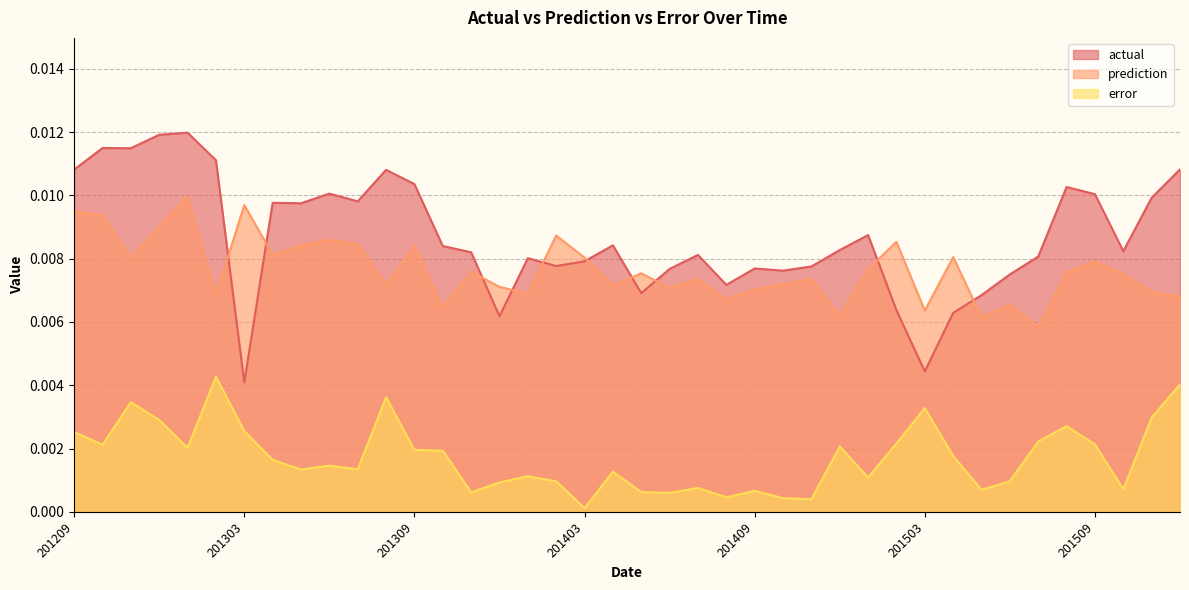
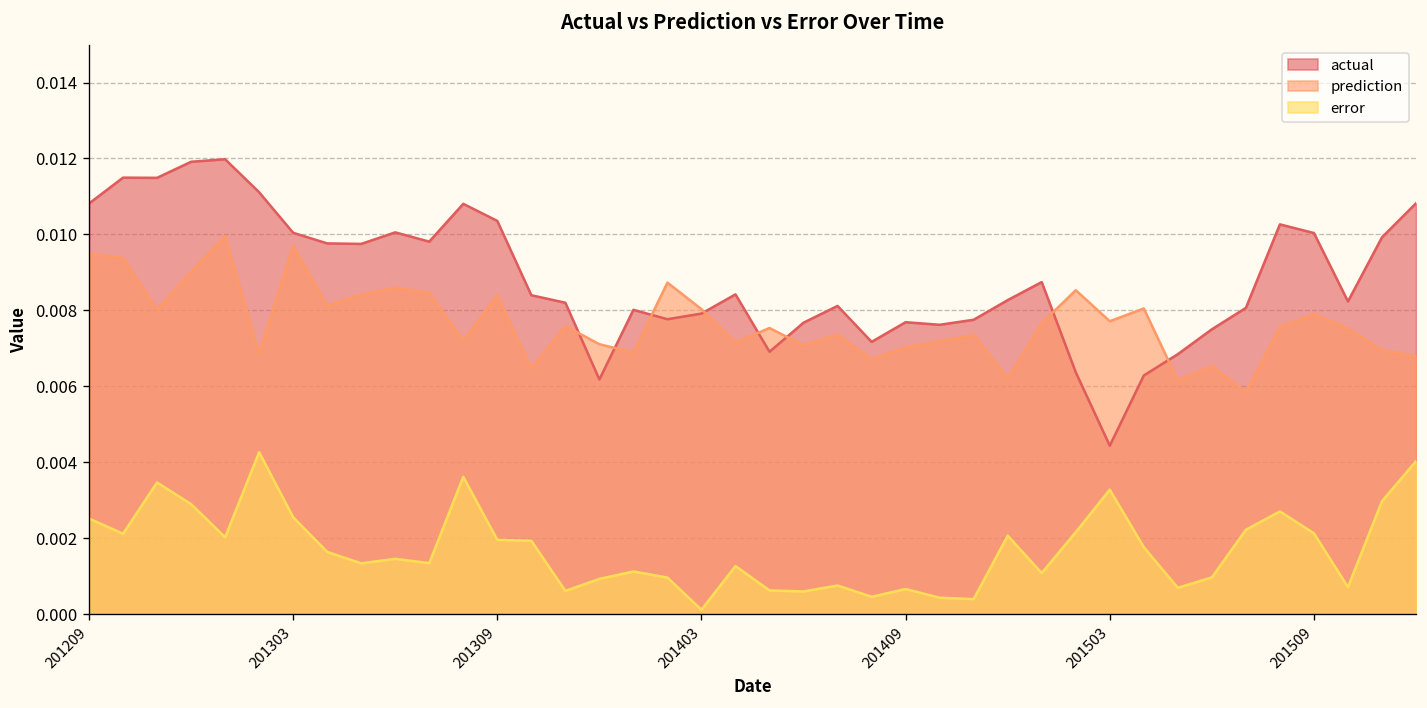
actual, 201303: 0.0041 -> 0.0100
prediction, 201503: 0.0064 -> 0.0077
